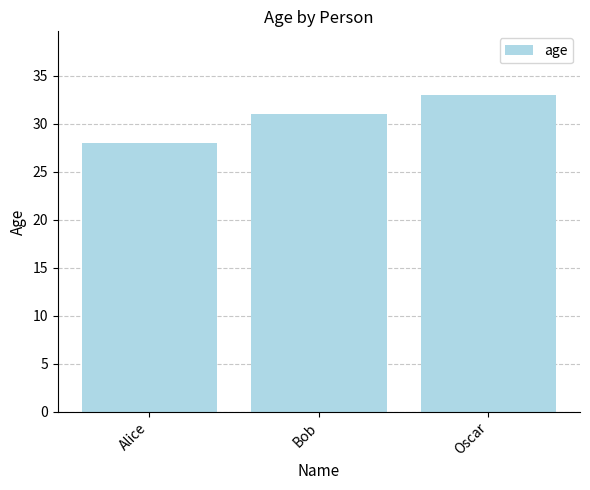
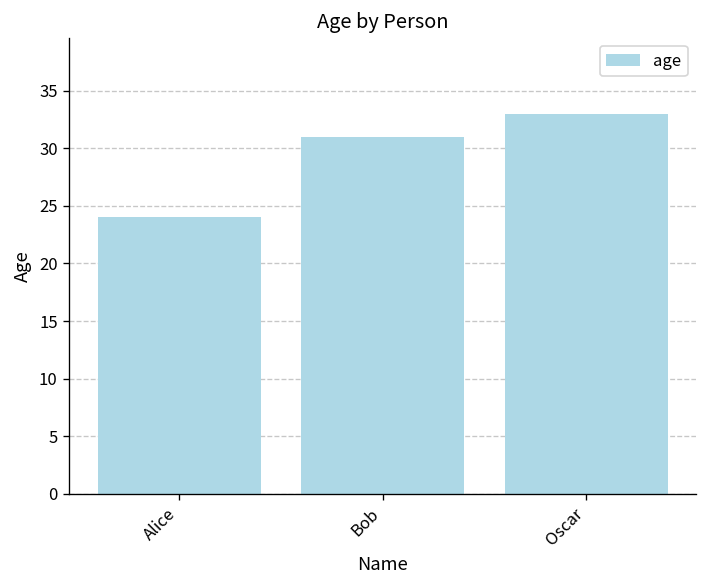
Alice: 28 -> 24
